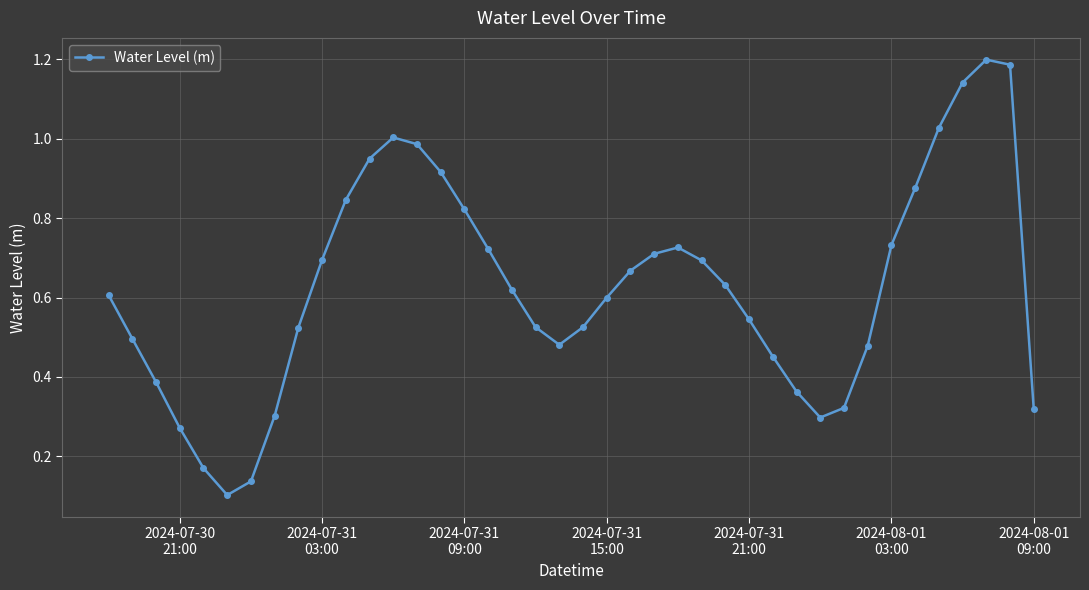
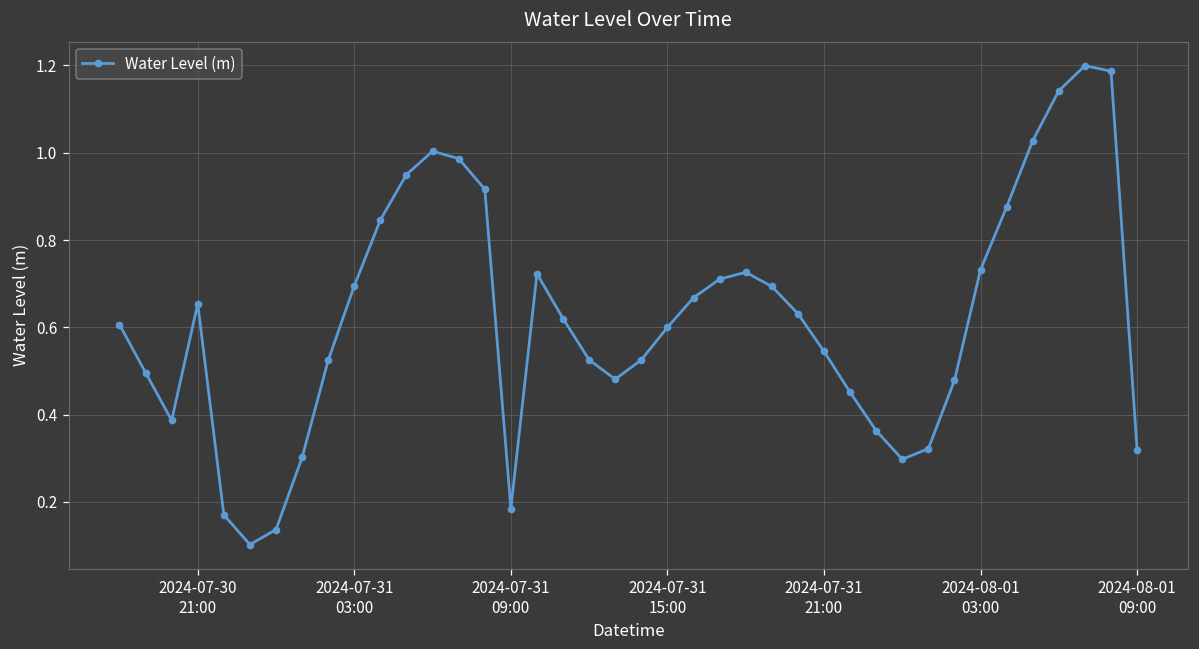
2024-07-30 21:00: 0.27 -> 0.65
2024-07-31 09:00: 0.82 -> 0.18
